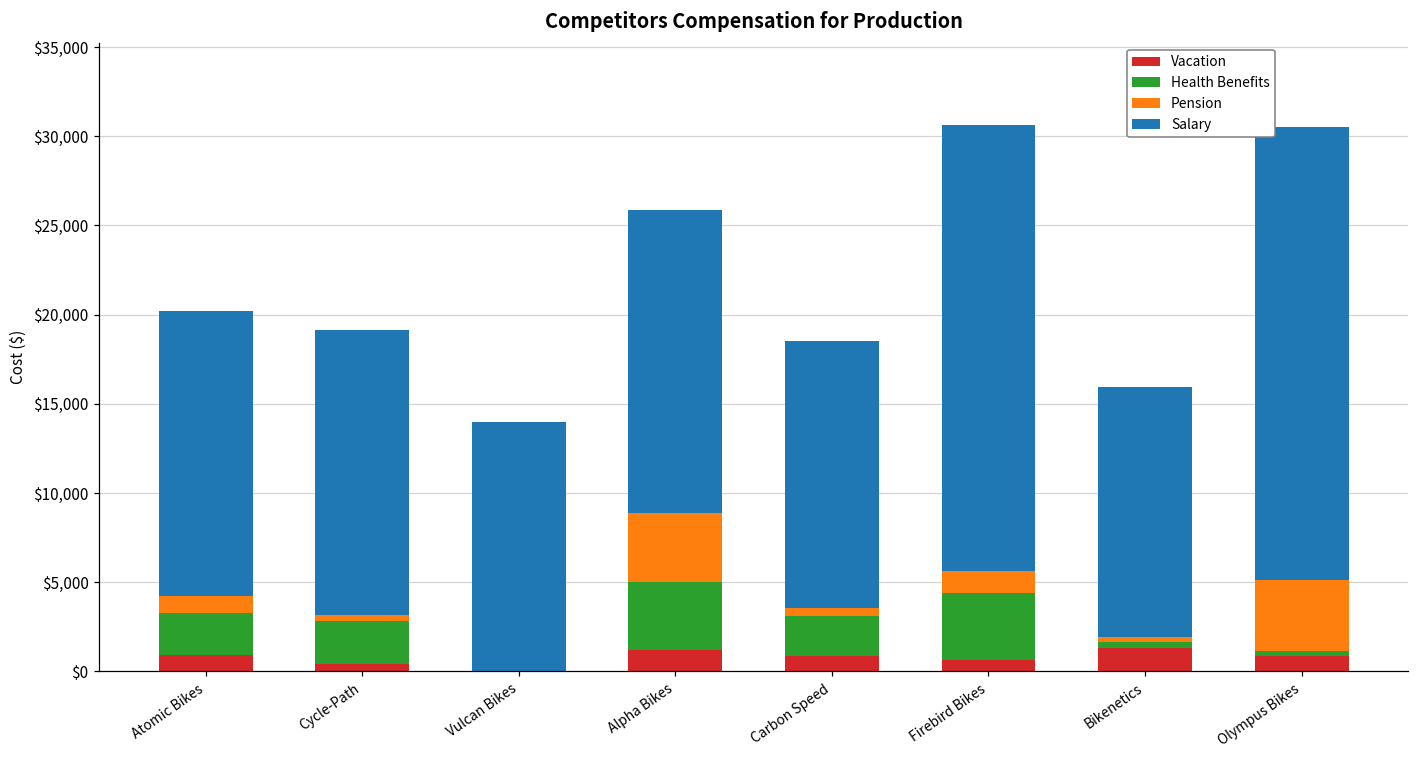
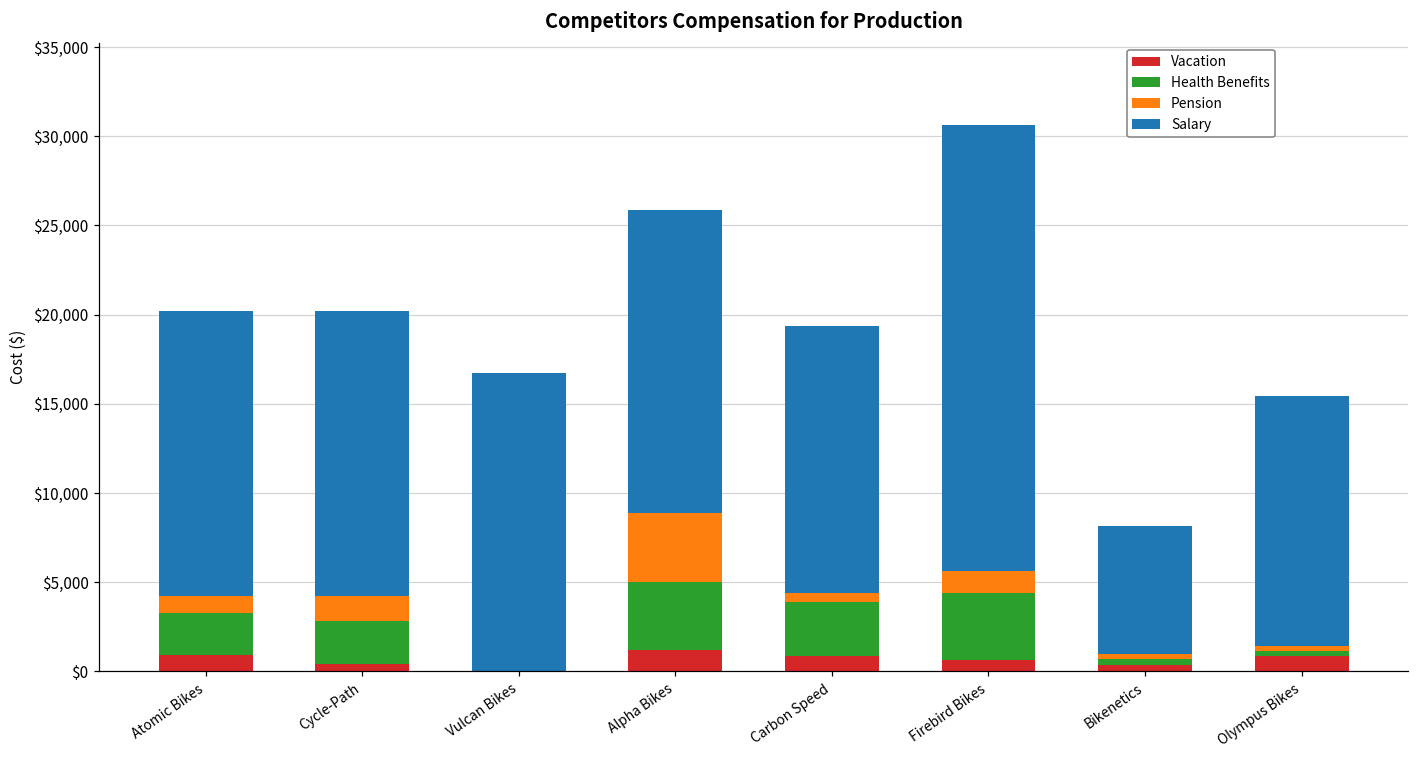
Pension, Cycle-Path: $300 -> $1,400
Salary, Vulcan Bikes: $14,000 -> $16,700
Health Benefits, Carbon Speed: $2,300 -> $3,100
Vacation, Bikenetics: $1,300 -> $400
Salary, Bikenetics: $14,000 -> $7,200
Pension, Olympus Bikes: $4,000 -> $300
Salary, Olympus Bikes: $25,400 -> $14,000
